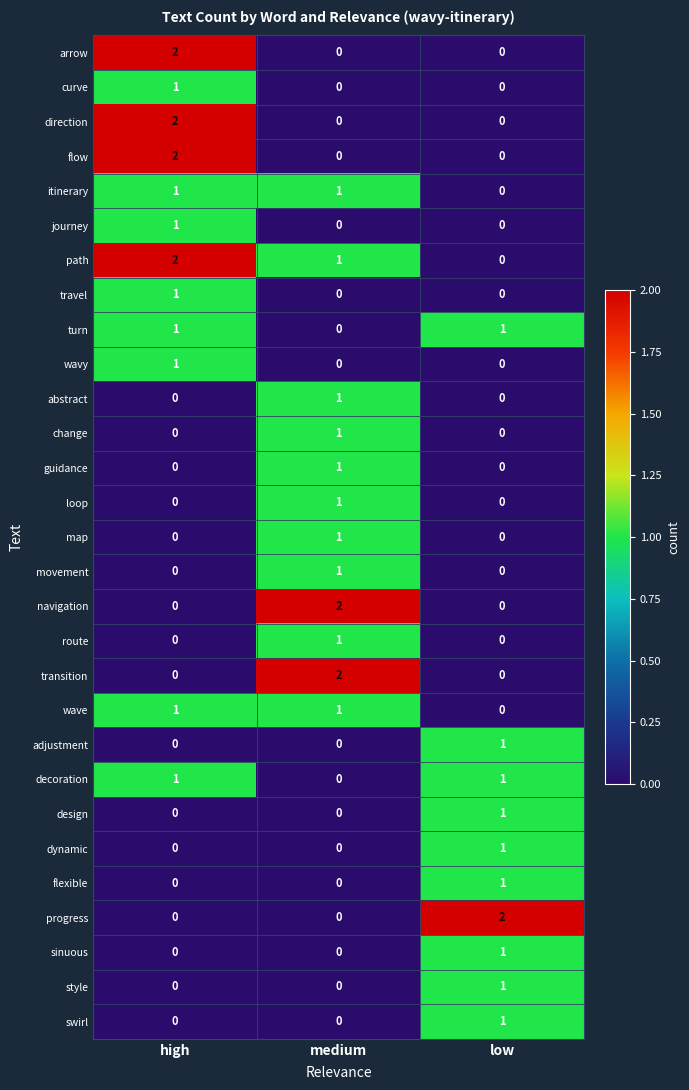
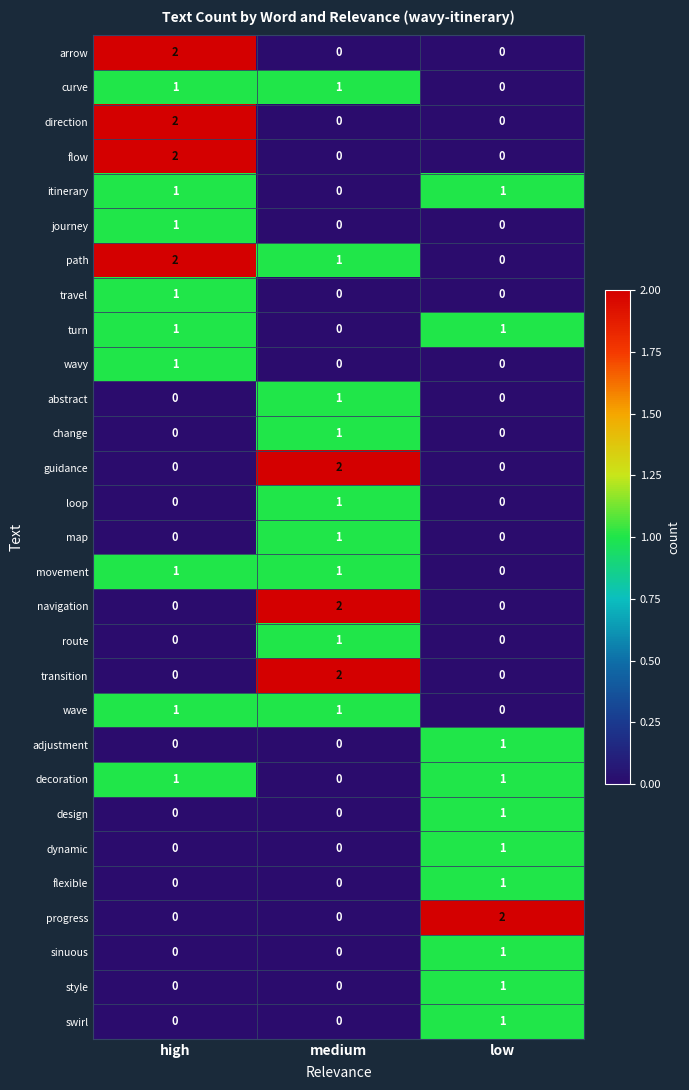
curve, medium: 0 -> 1
itinerary, medium: 1 -> 0
itinerary, low: 0 -> 1
guidance, medium: 1 -> 2
movement, high: 0 -> 1
